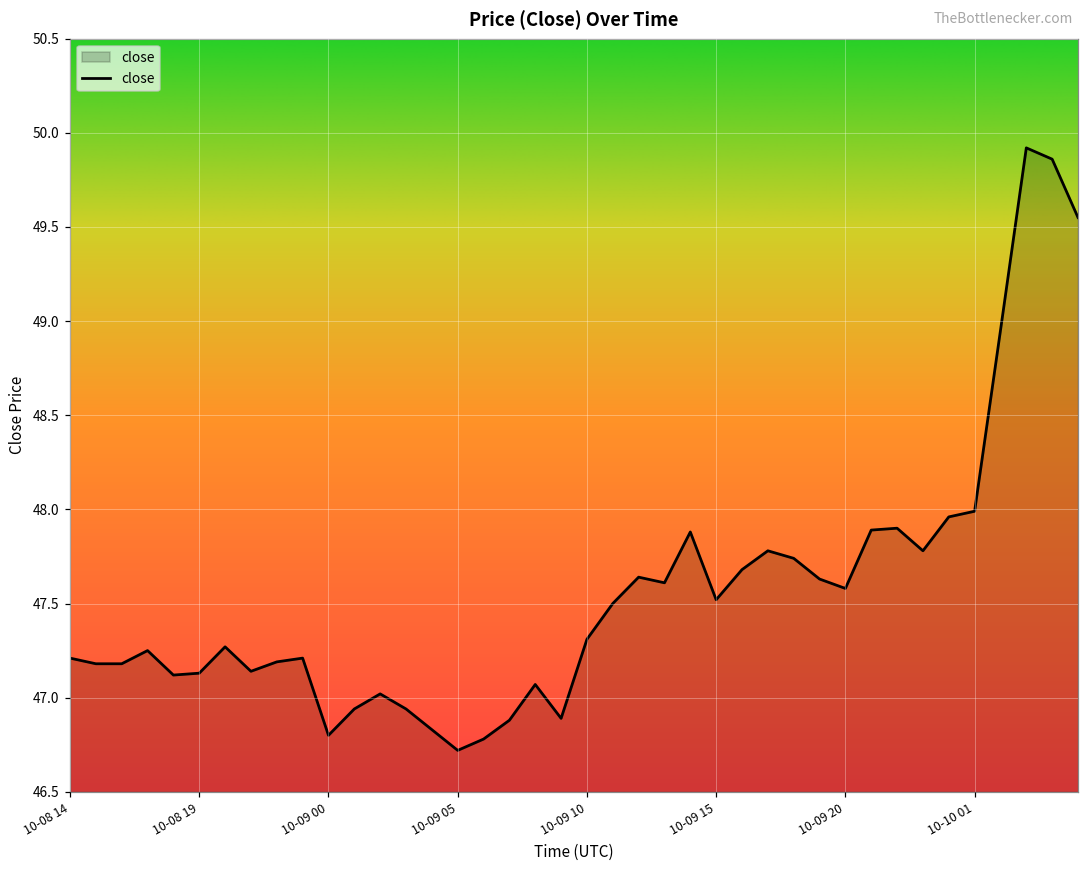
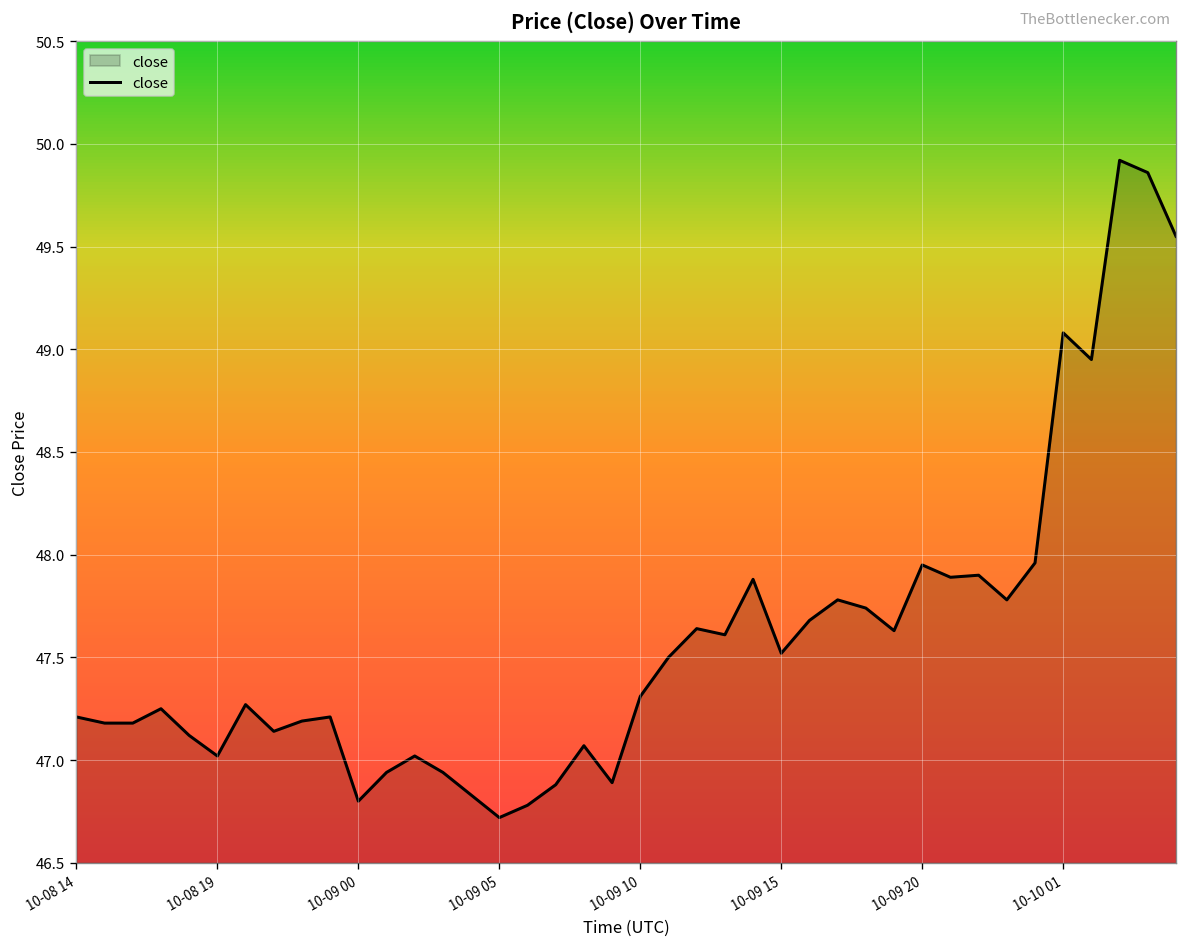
10-08 19: 47.13 -> 47.02
10-09 20: 47.58 -> 47.95
10-10 01: 47.99 -> 49.08
